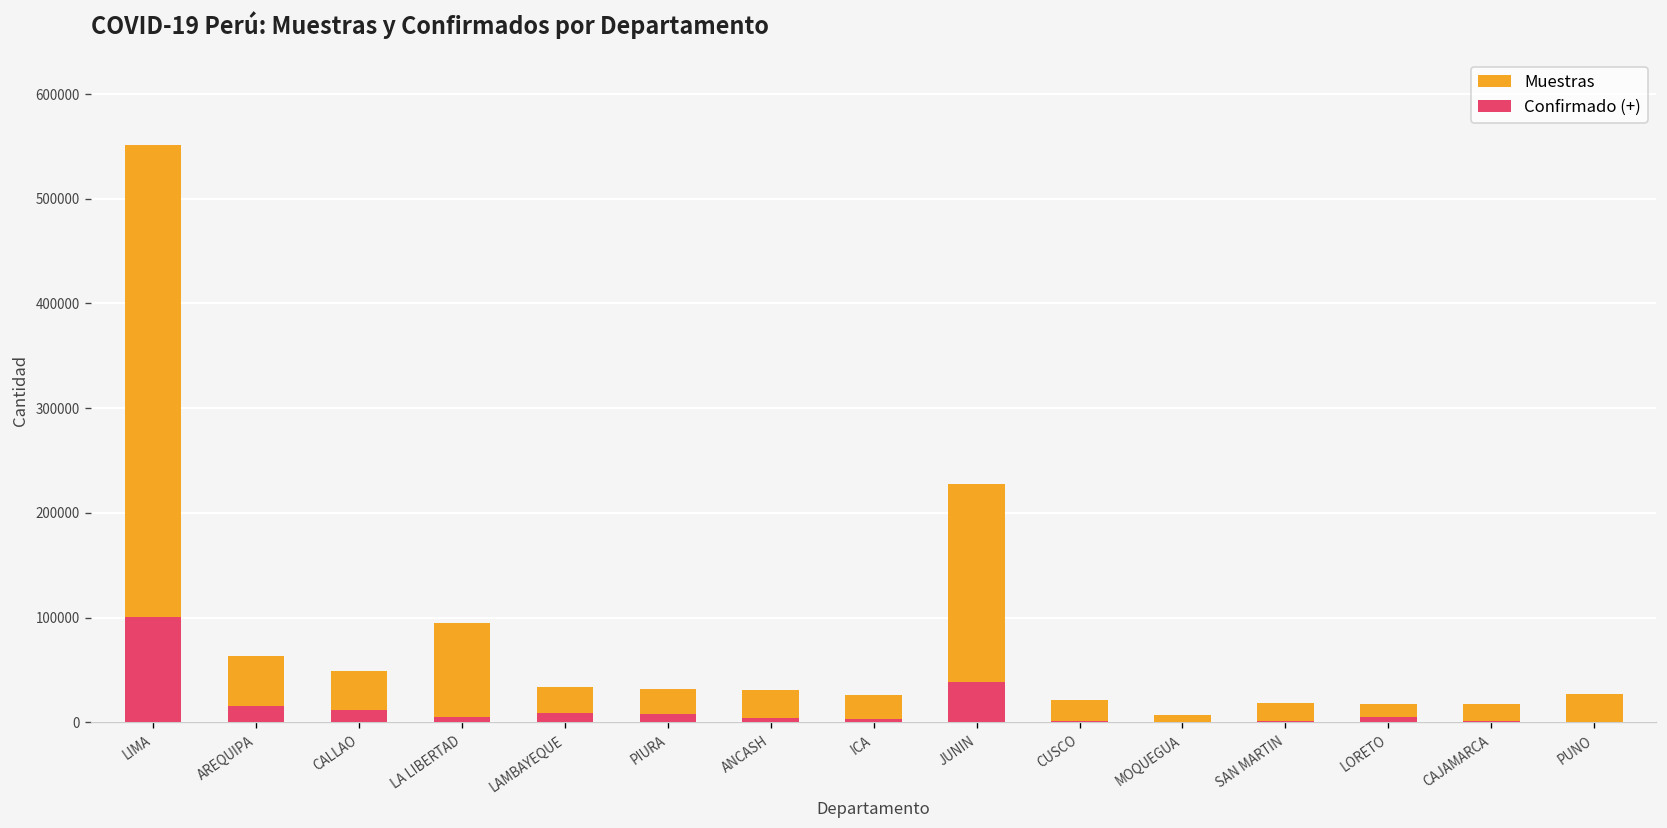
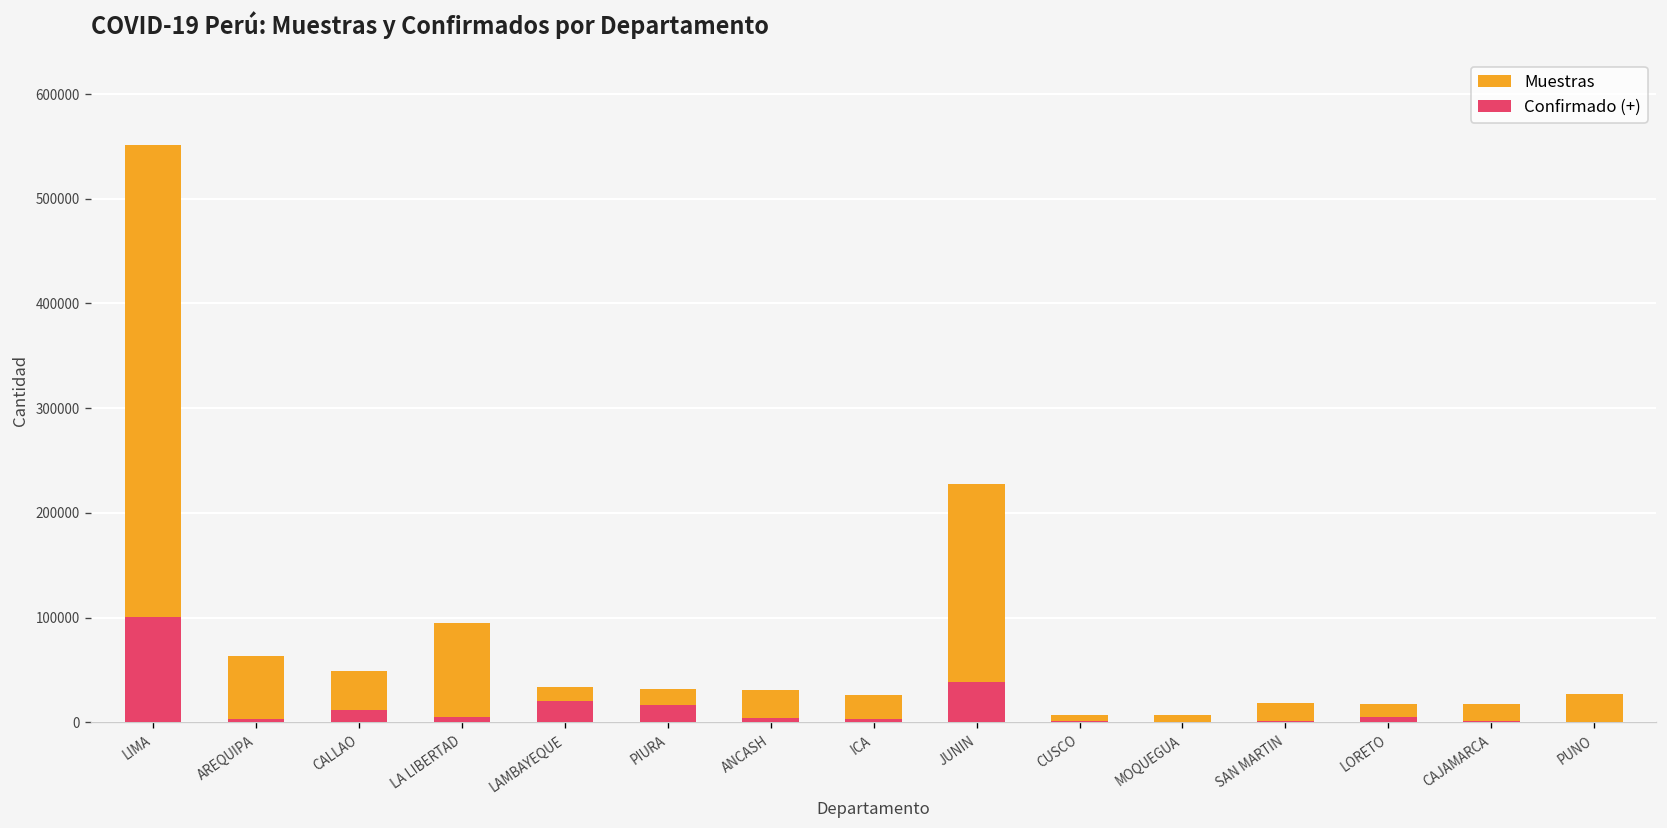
Confirmado (+), AREQUIPA: 20000 -> 0
Confirmado (+), LAMBAYEQUE: 10000 -> 20000
Confirmado (+), PIURA: 10000 -> 20000
Muestras, CUSCO: 20000 -> 10000
